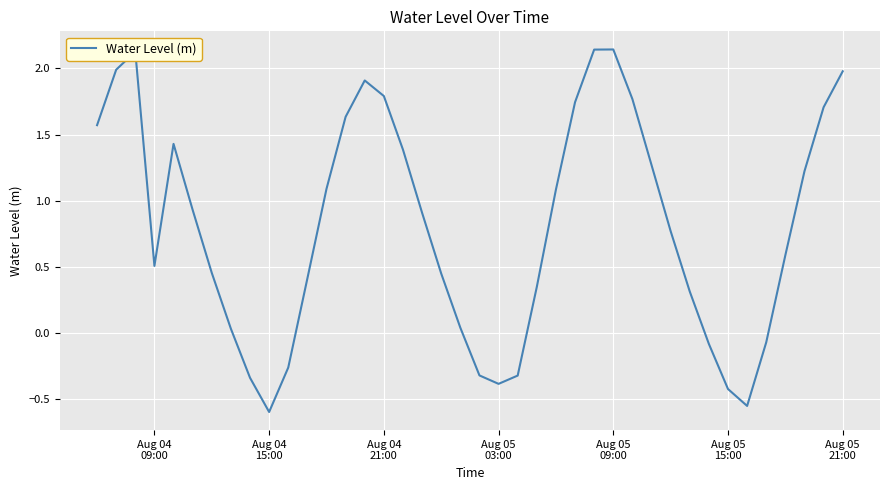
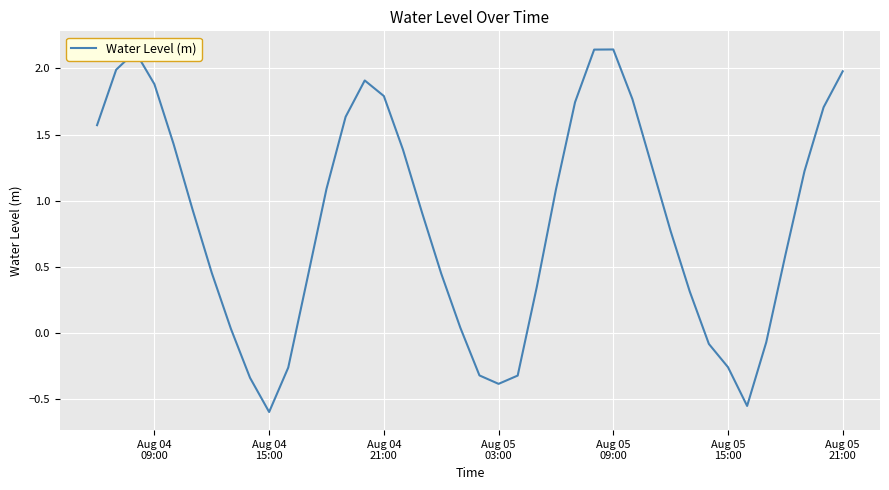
Aug 04 09:00: 0.51 -> 1.88
Aug 05 15:00: -0.42 -> -0.26
